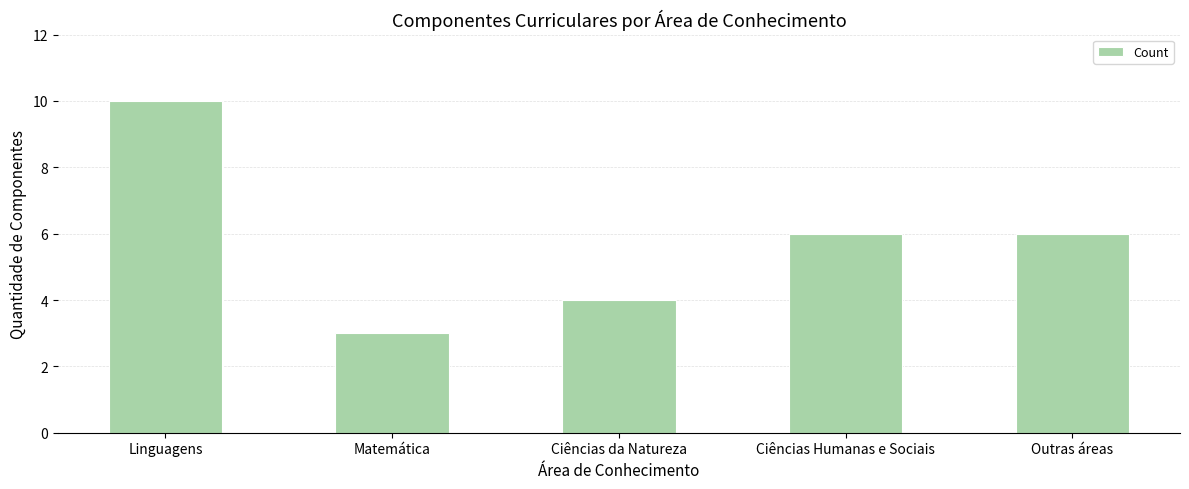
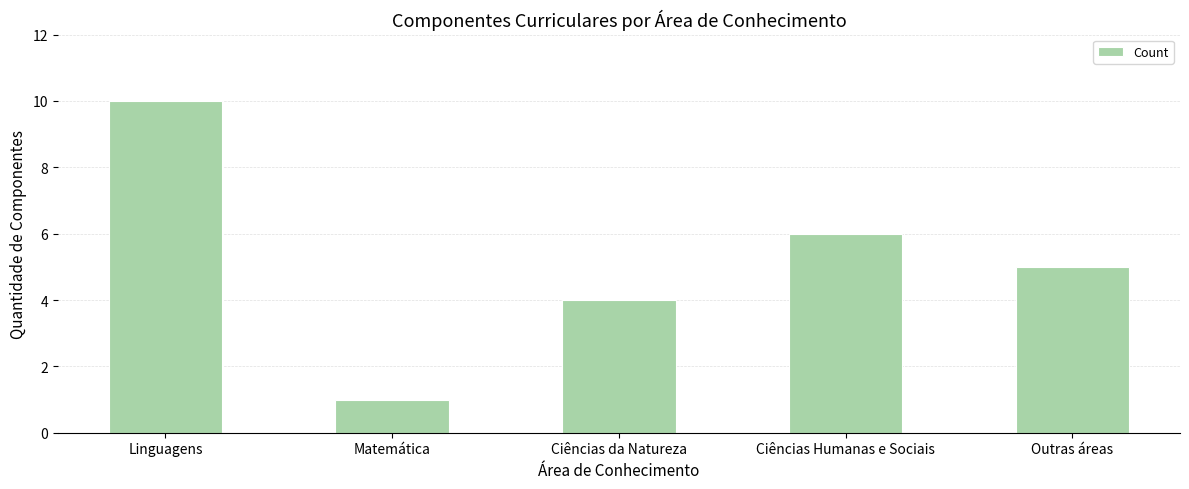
Matemática: 3 -> 1
Outras áreas: 6 -> 5
